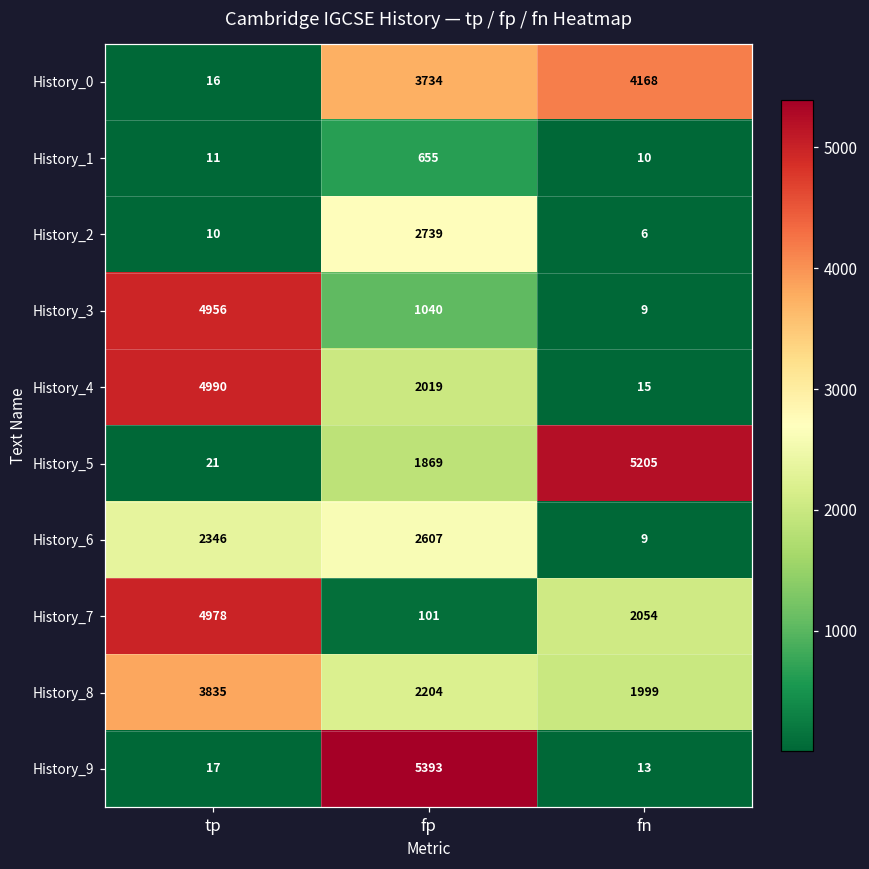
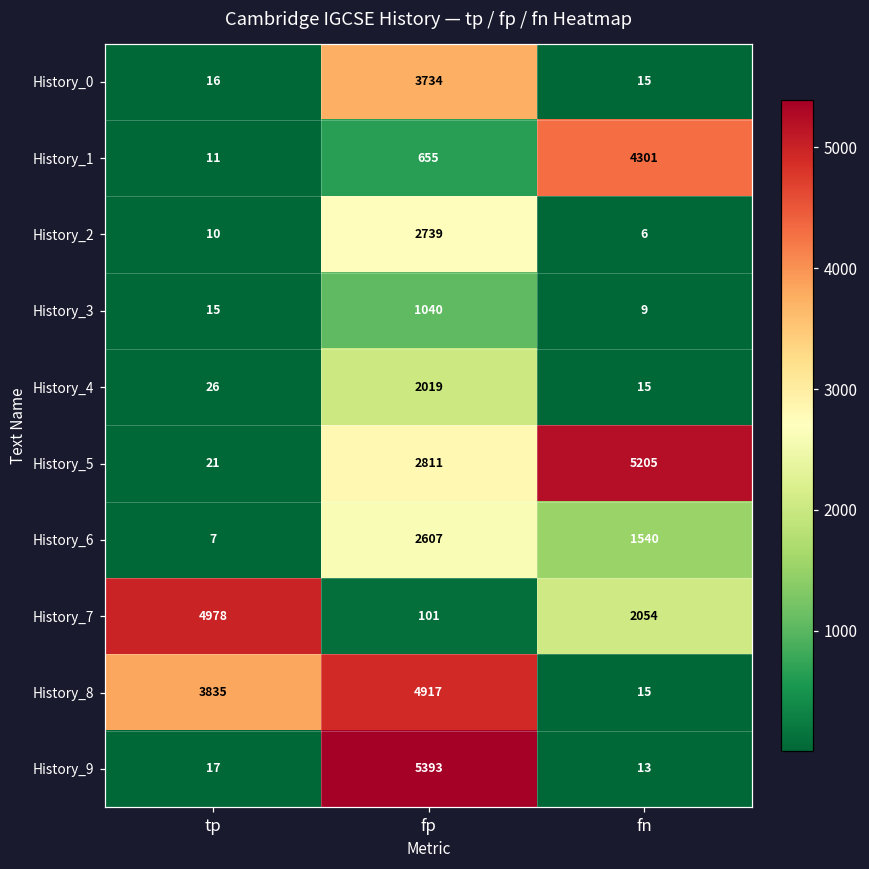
History_0, fn: 4168 -> 15
History_1, fn: 10 -> 4301
History_3, tp: 4956 -> 15
History_4, tp: 4990 -> 26
History_5, fp: 1869 -> 2811
History_6, tp: 2346 -> 7
History_6, fn: 9 -> 1540
History_8, fp: 2204 -> 4917
History_8, fn: 1999 -> 15
